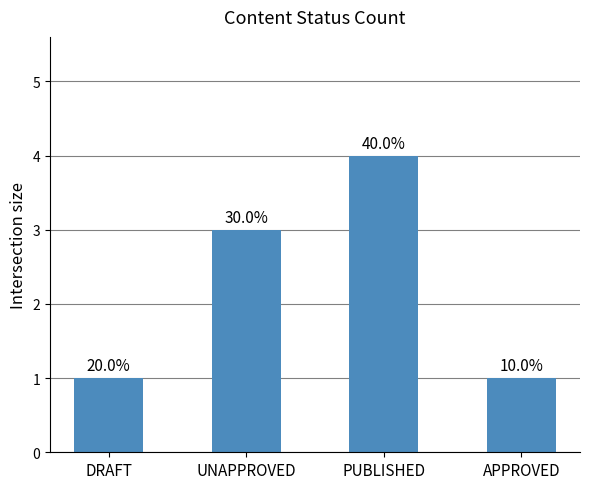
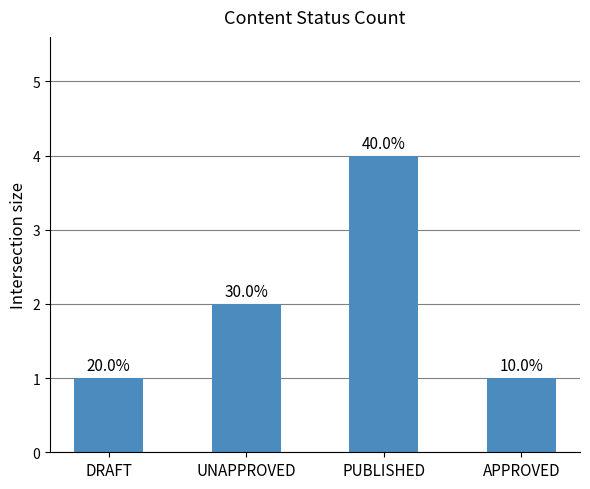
UNAPPROVED: 3 -> 2
